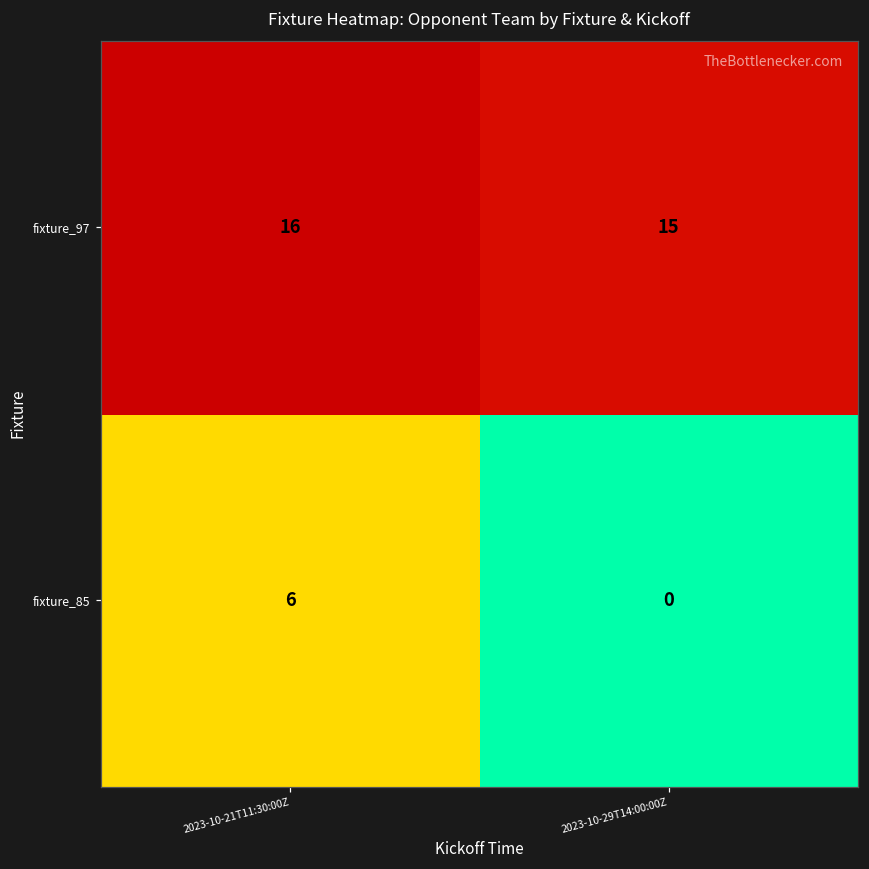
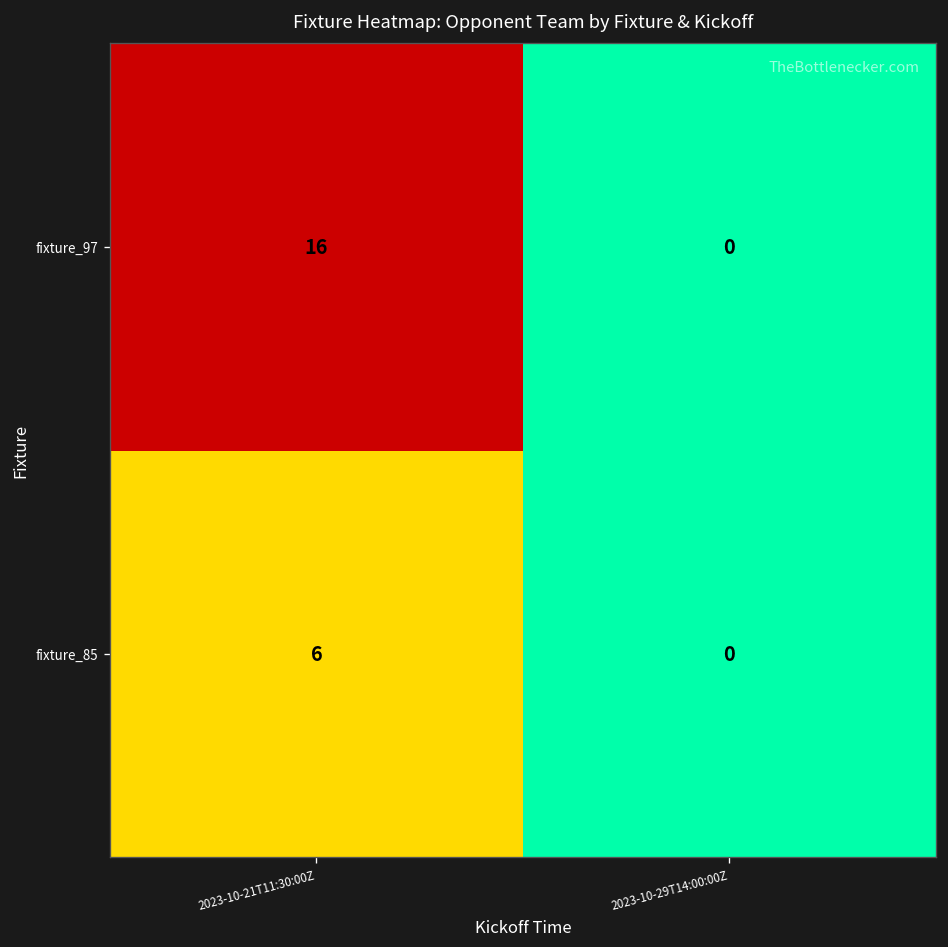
fixture_97, 2023-10-29T14:00:00Z: 15 -> 0
